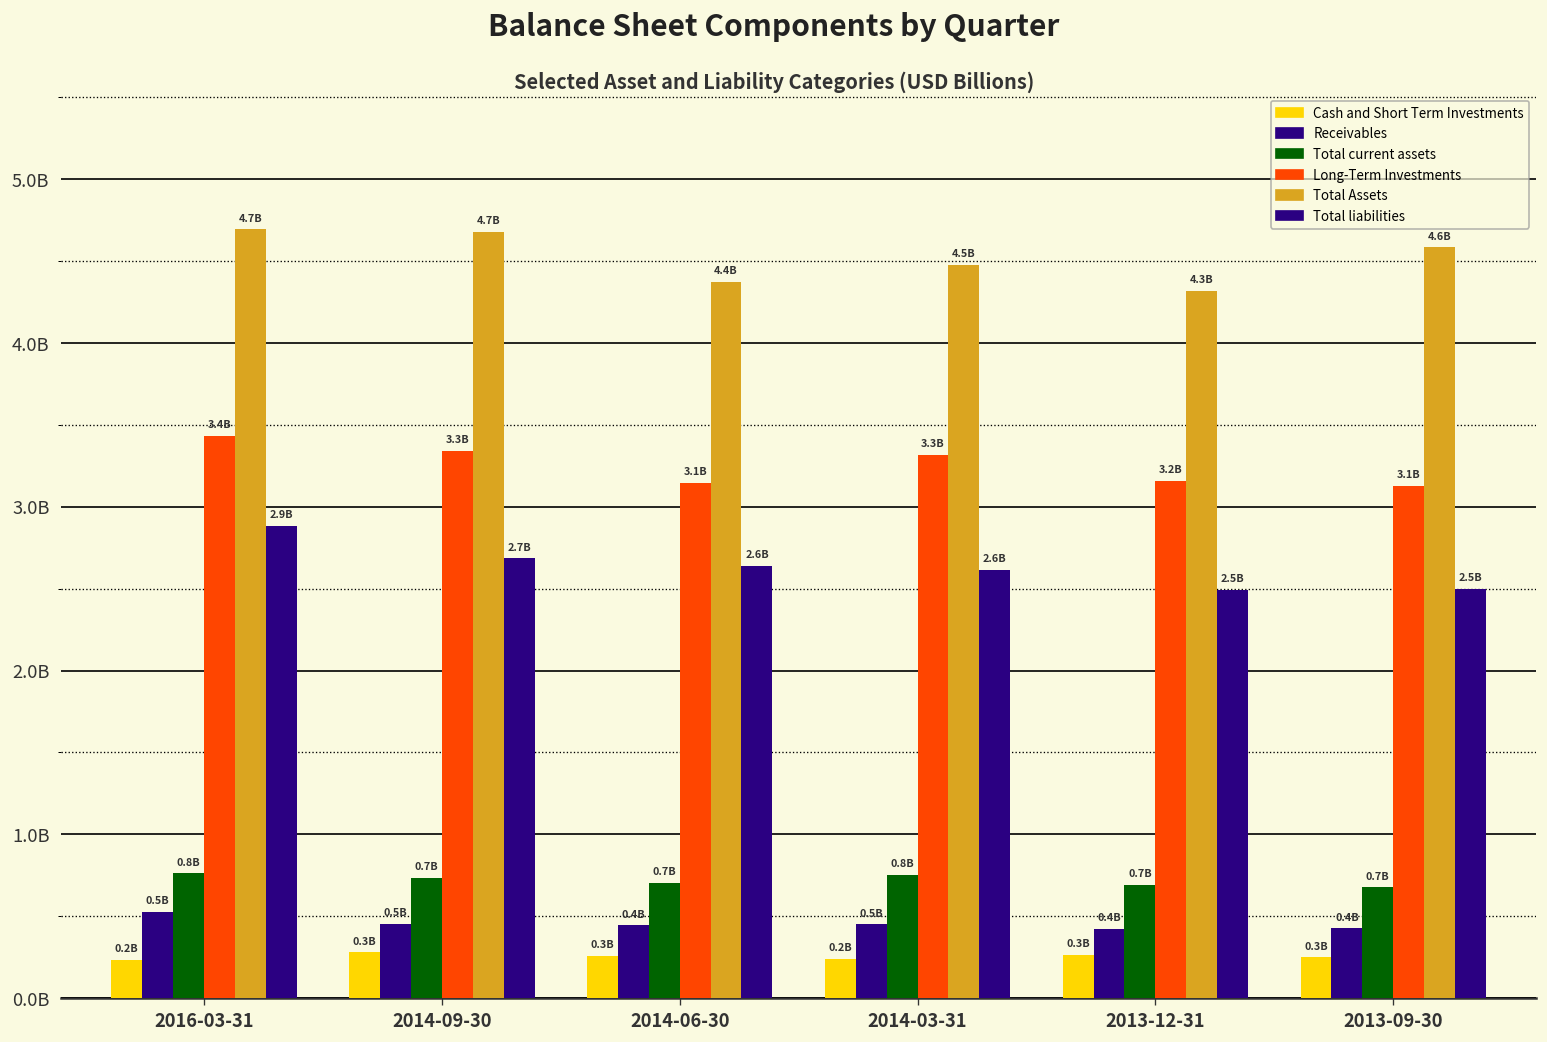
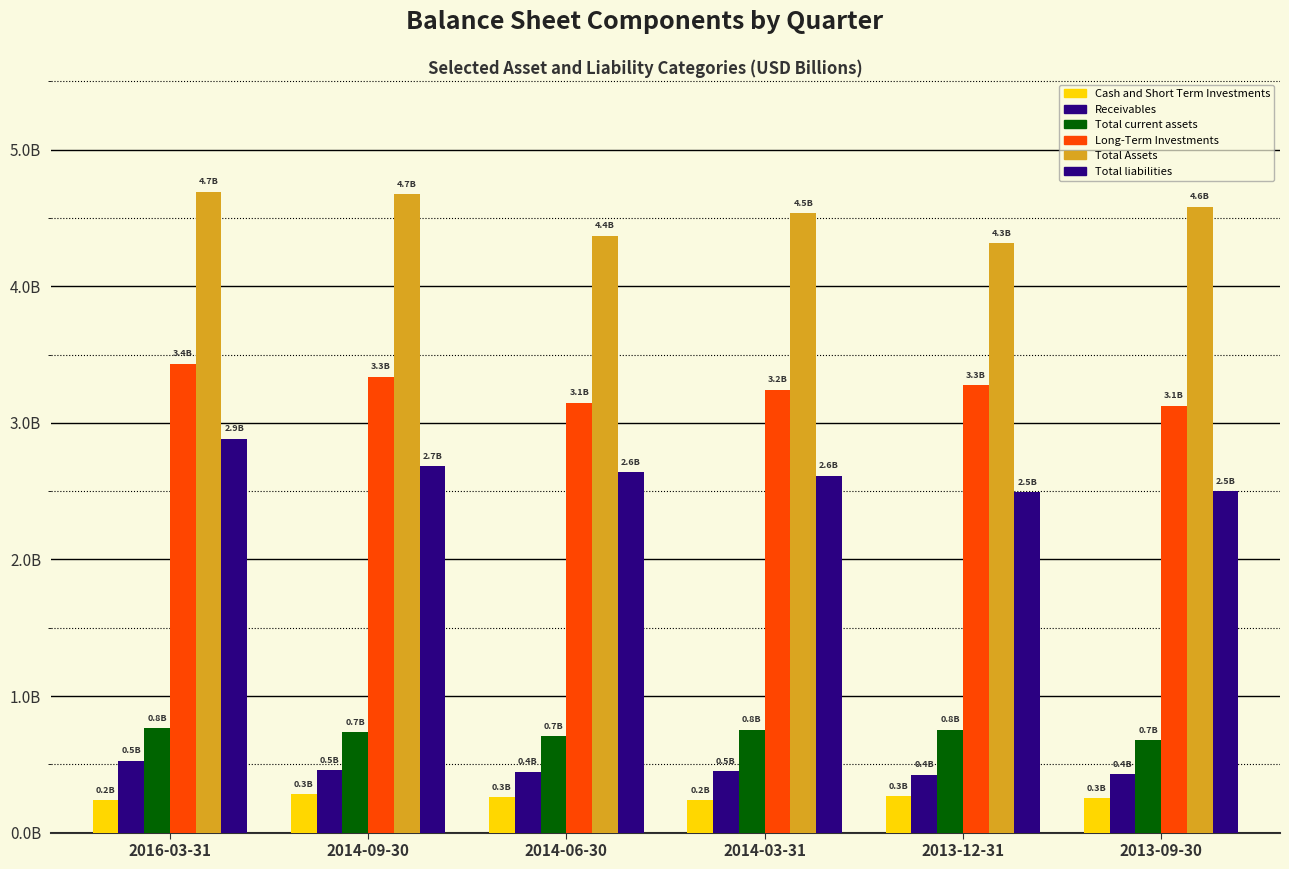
Long-Term Investments, 2014-03-31: 3.3B -> 3.2B
Total Assets, 2014-03-31: 4480000000 -> 4530000000
Total current assets, 2013-12-31: 0.7B -> 0.8B
Long-Term Investments, 2013-12-31: 3.2B -> 3.3B
